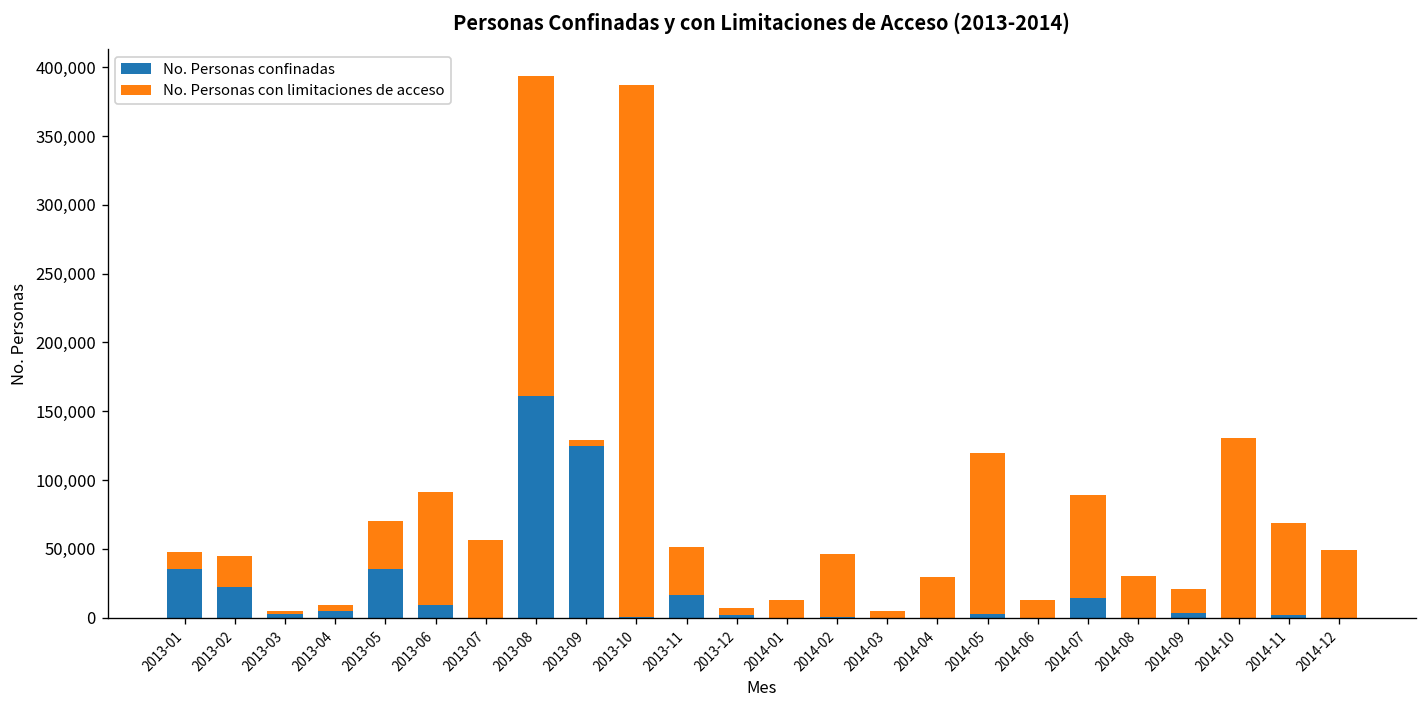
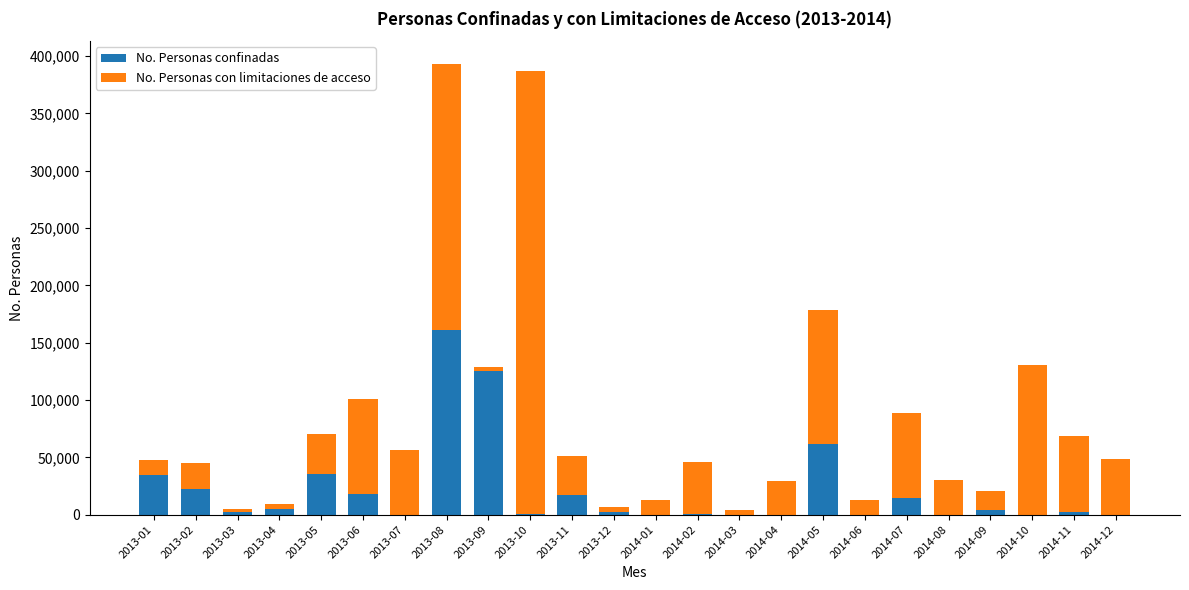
No. Personas confinadas, 2013-06: 9,000 -> 18,000
No. Personas confinadas, 2014-05: 3,000 -> 62,000
